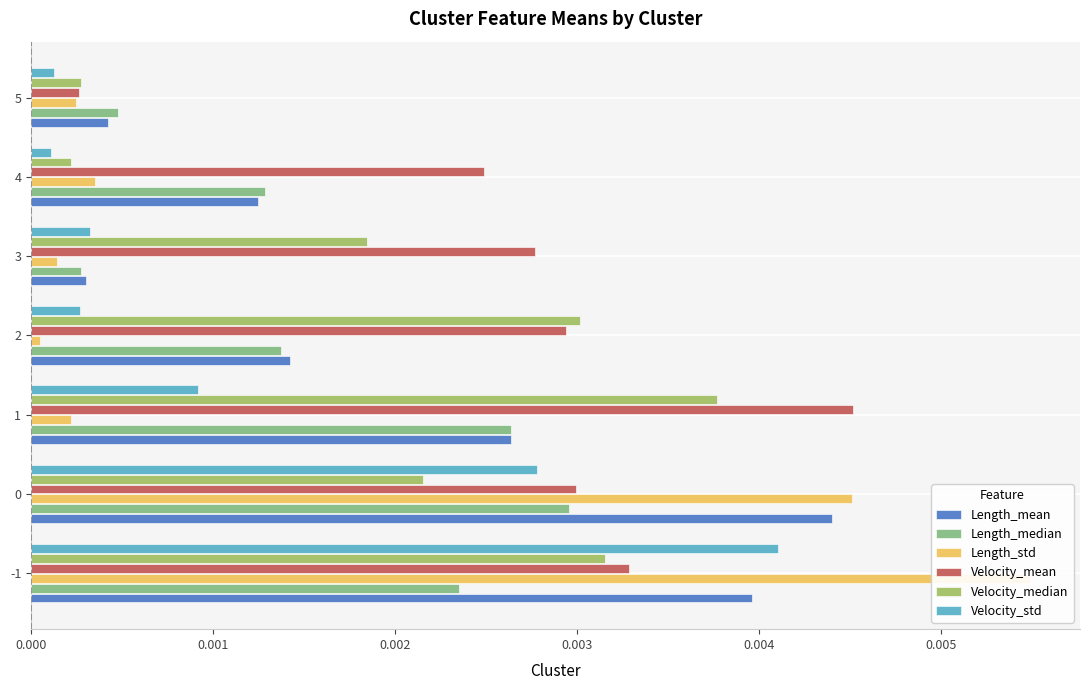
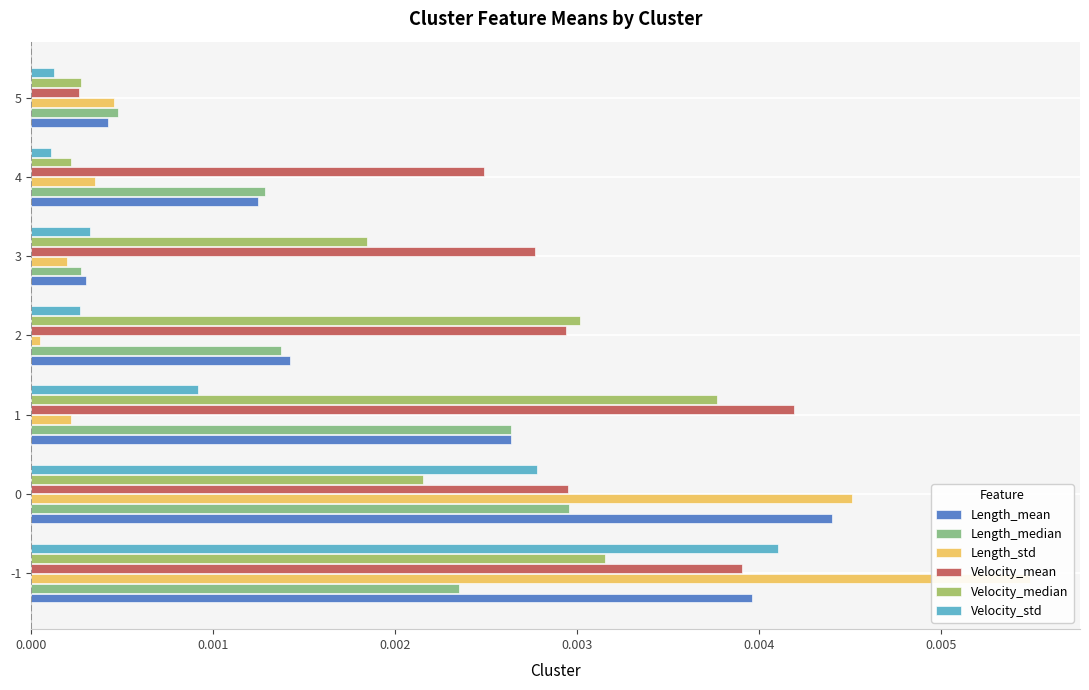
Length_std, 5: 0.00025 -> 0.00046
Length_std, 3: 0.00014 -> 0.00020
Velocity_mean, 1: 0.00452 -> 0.00420
Velocity_mean, 0: 0.00300 -> 0.00295
Velocity_mean, -1: 0.00328 -> 0.00391
